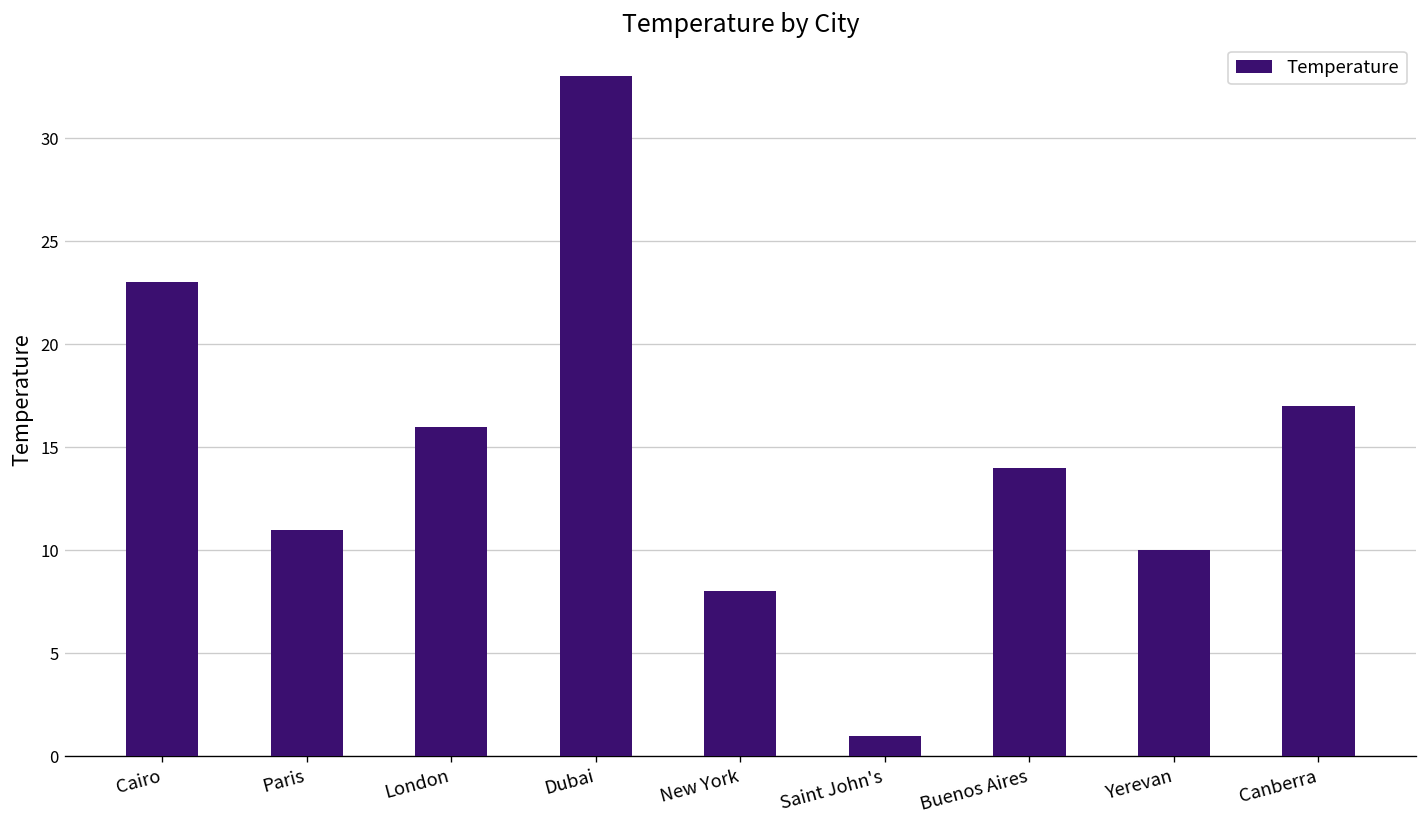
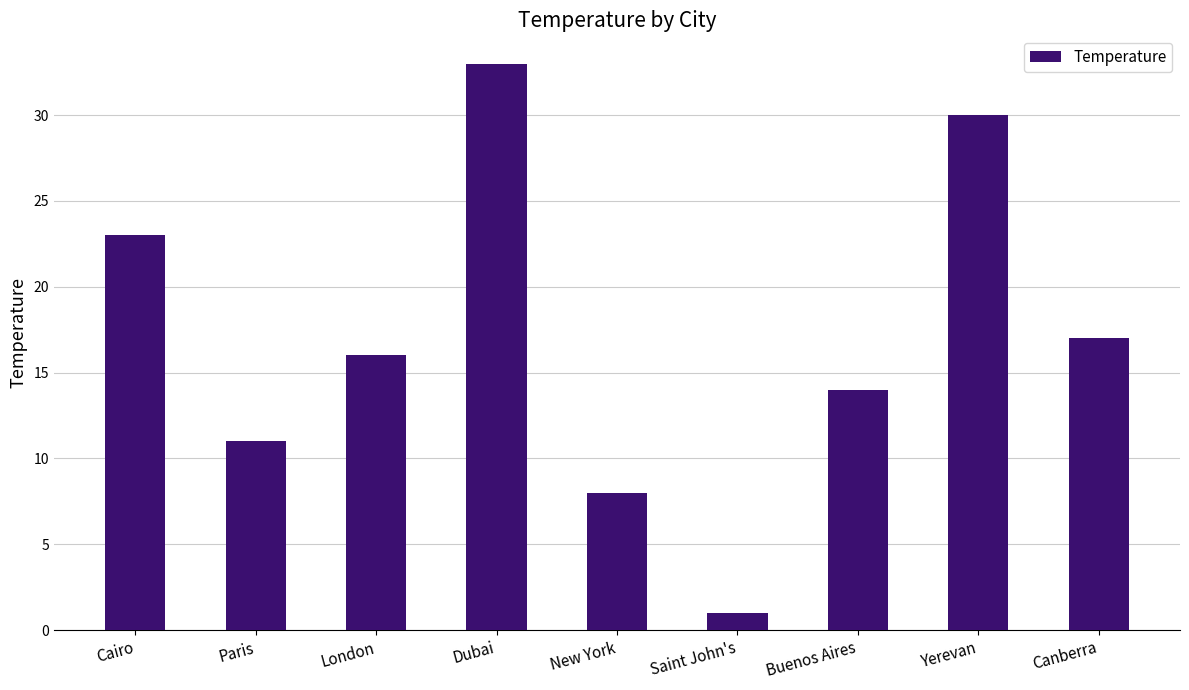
Yerevan: 10 -> 30
